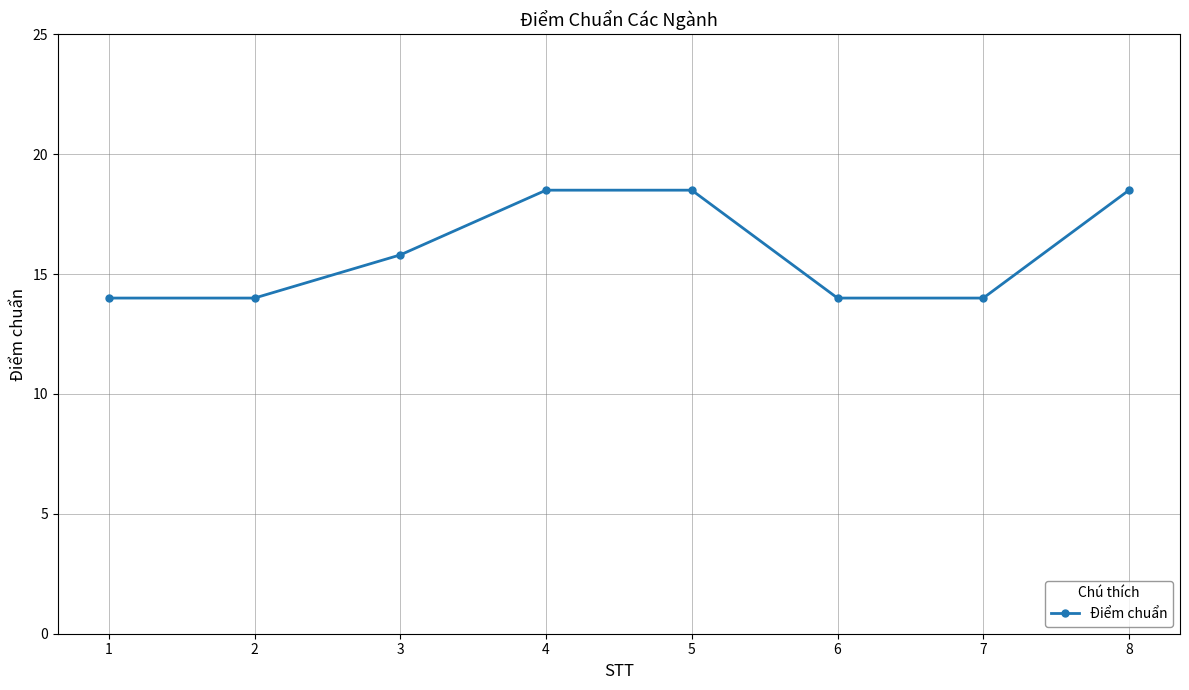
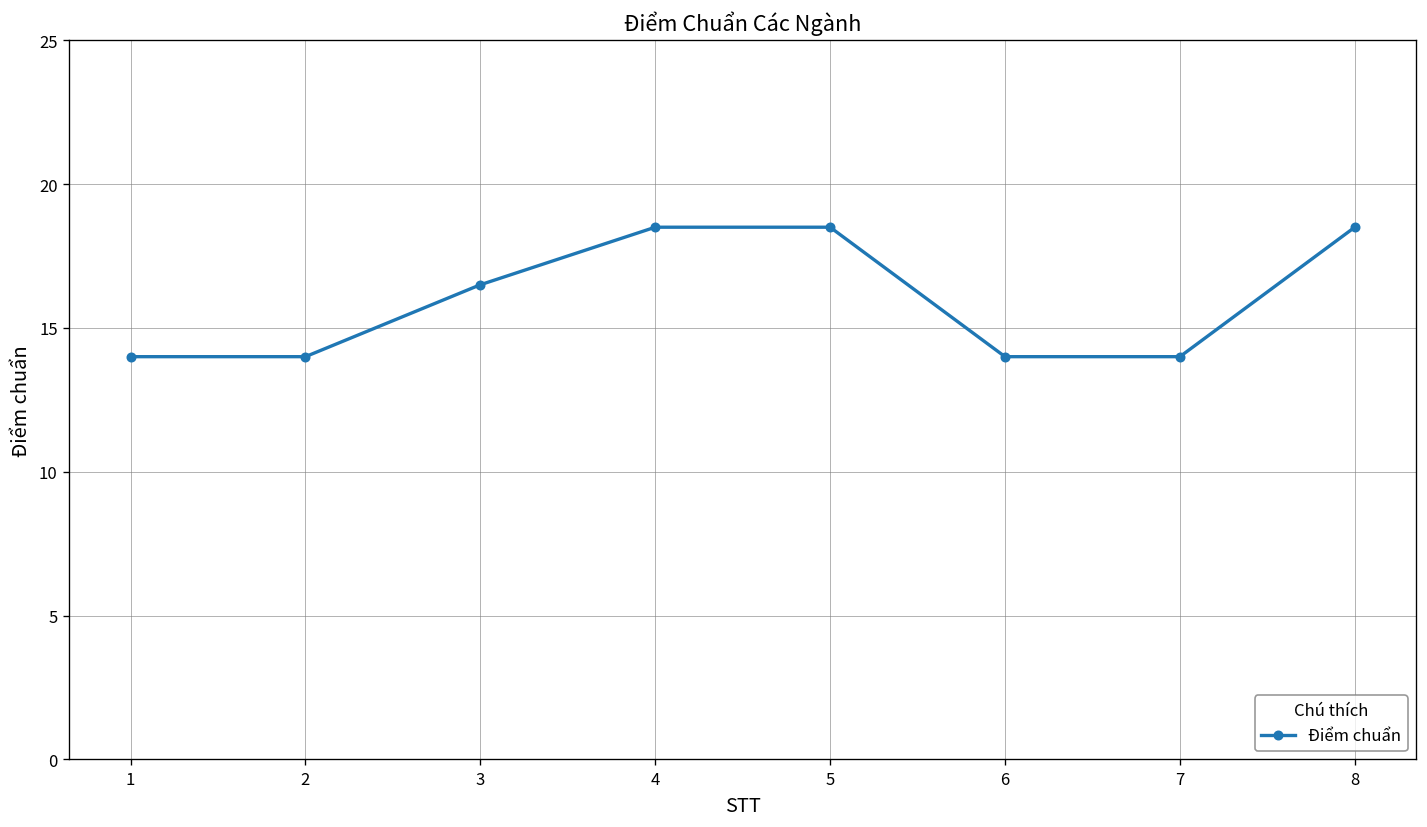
3: 15.8 -> 16.5
